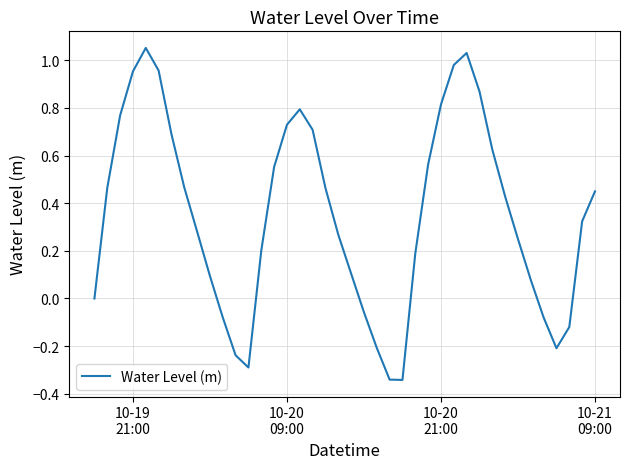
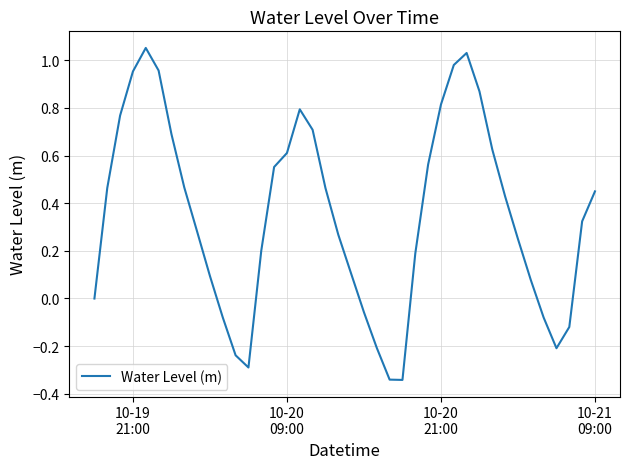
10-20 09:00: 0.73 -> 0.61
